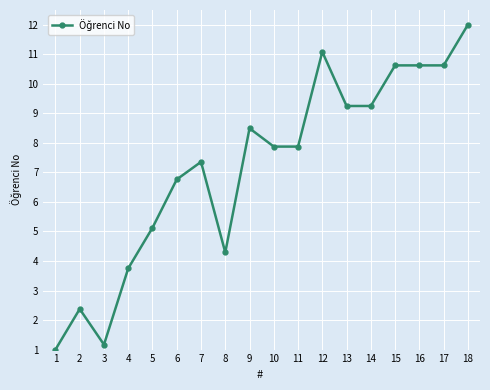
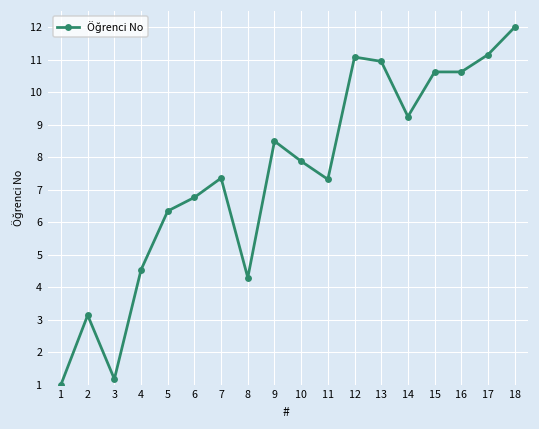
2: 2.4 -> 3.1
4: 3.7 -> 4.5
5: 5.1 -> 6.3
11: 7.9 -> 7.3
13: 9.2 -> 10.9
17: 10.6 -> 11.2
